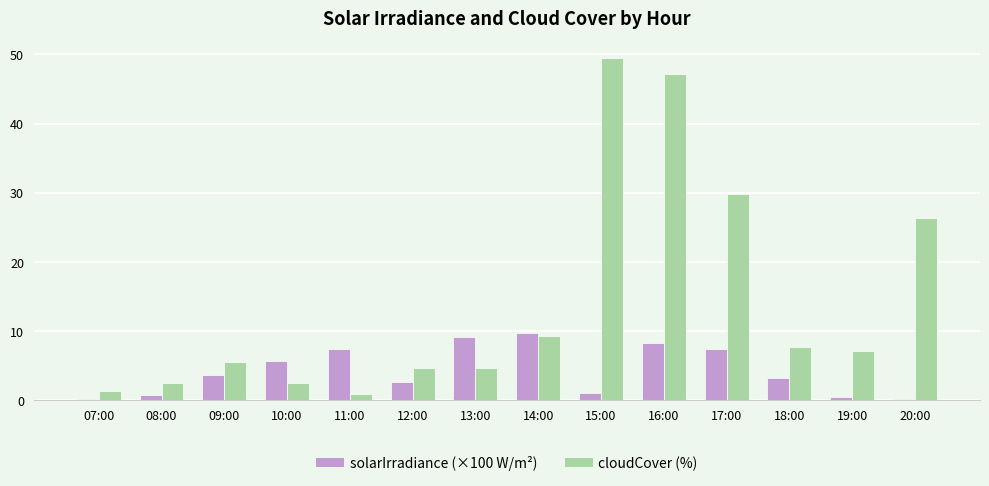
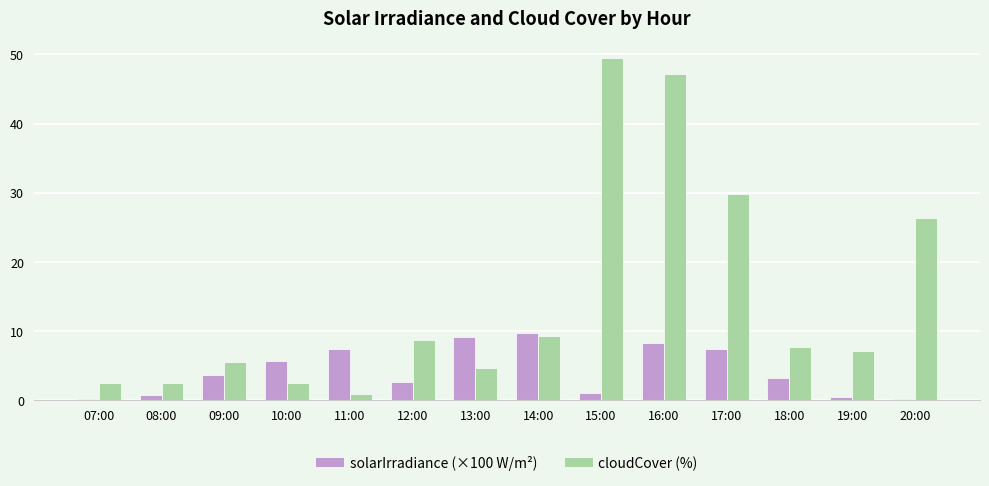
cloudCover (%), 07:00: 1 -> 3
cloudCover (%), 12:00: 5 -> 9
